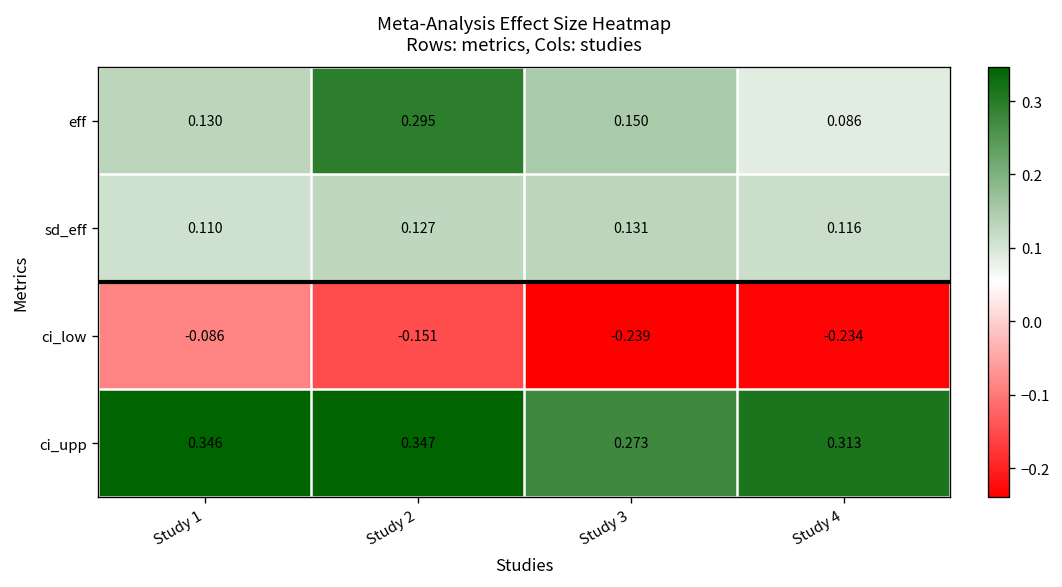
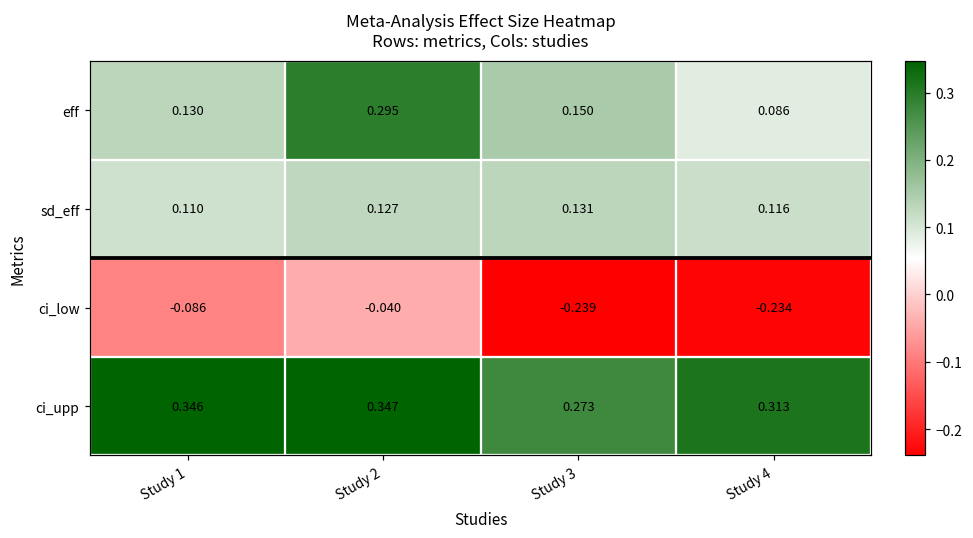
ci_low, Study 2: -0.151 -> -0.040
